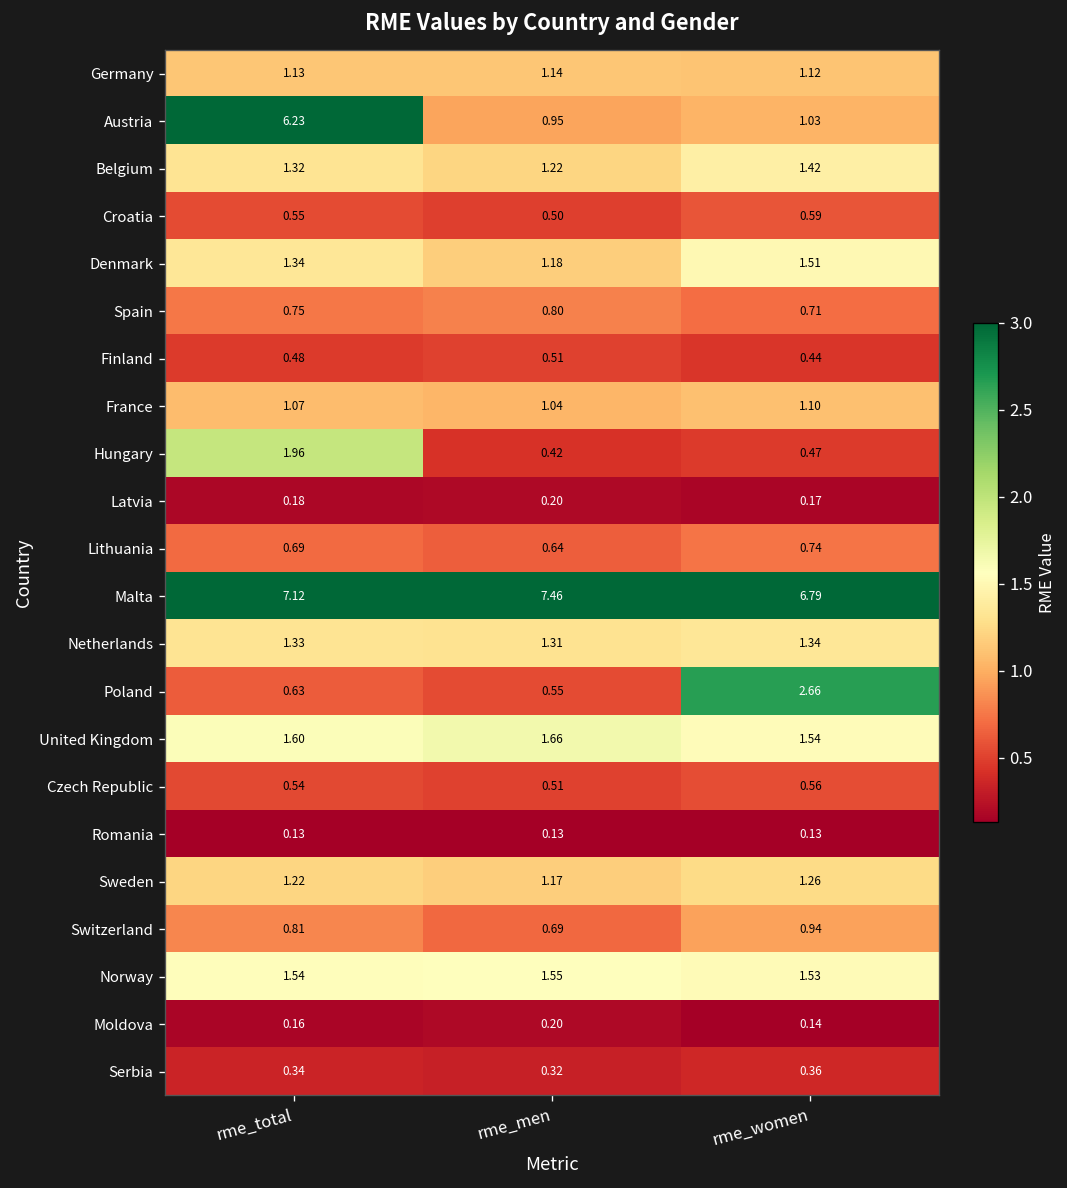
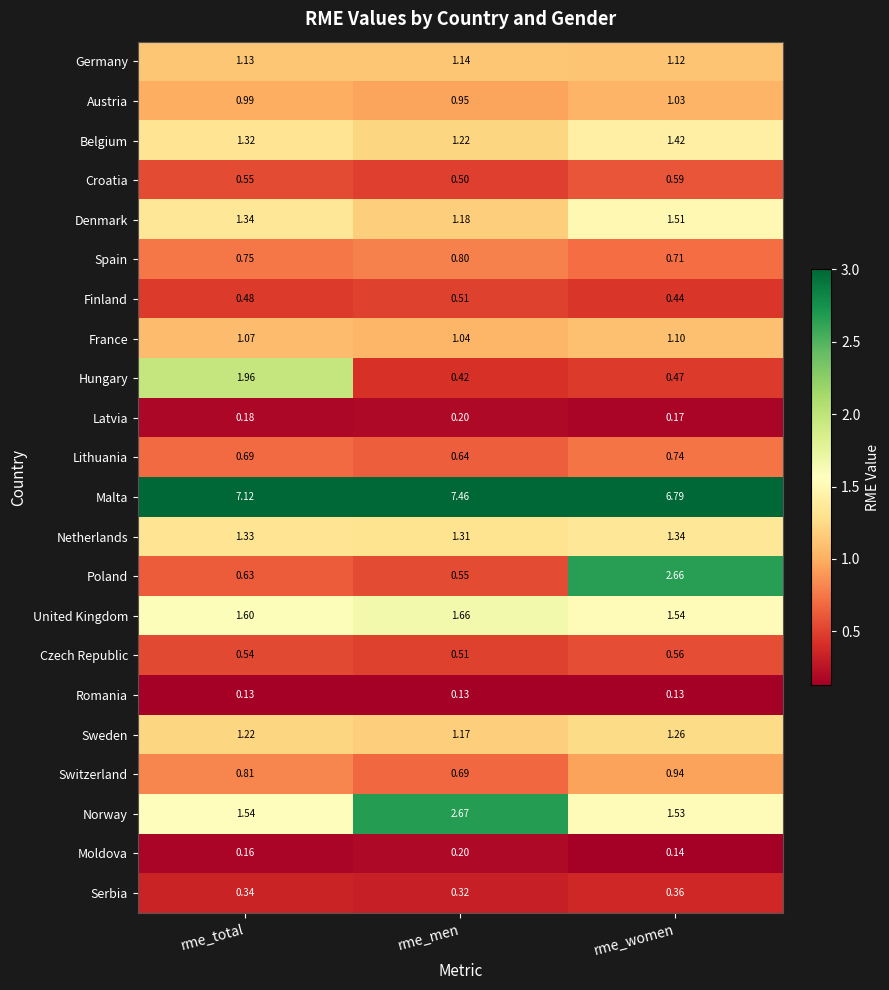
Austria, rme_total: 6.23 -> 0.99
Norway, rme_men: 1.55 -> 2.67
